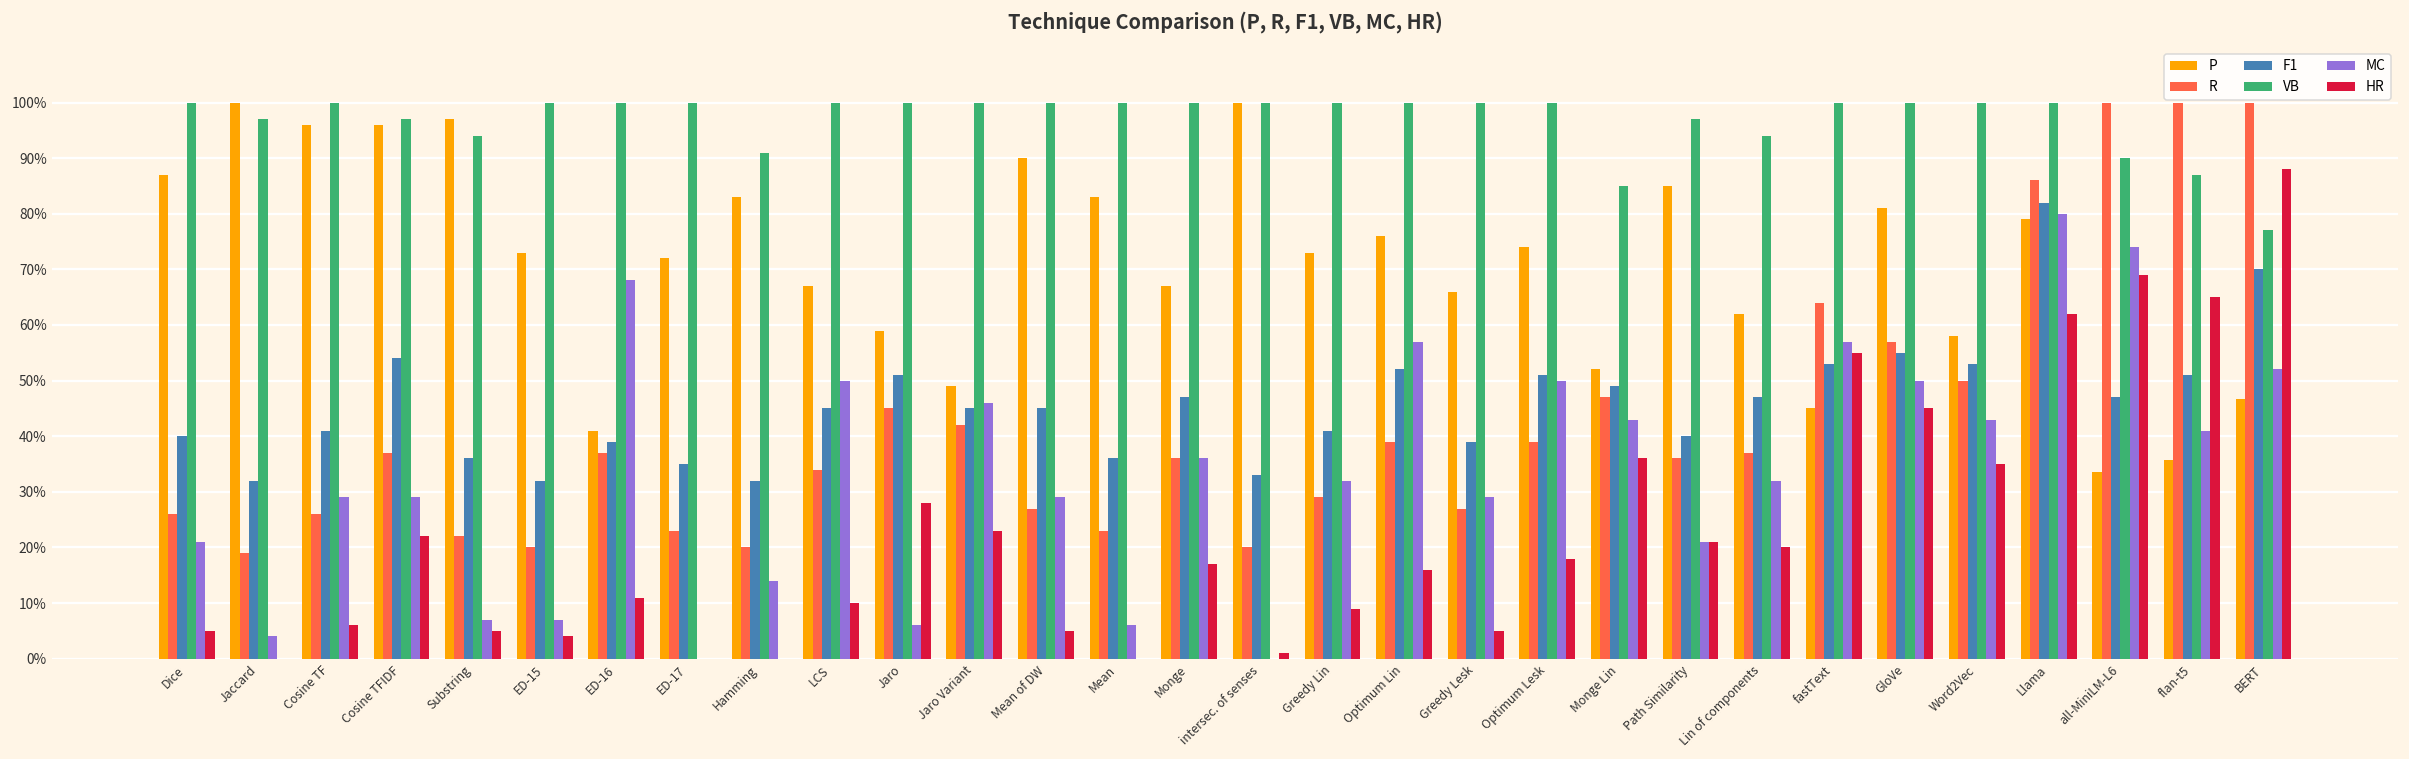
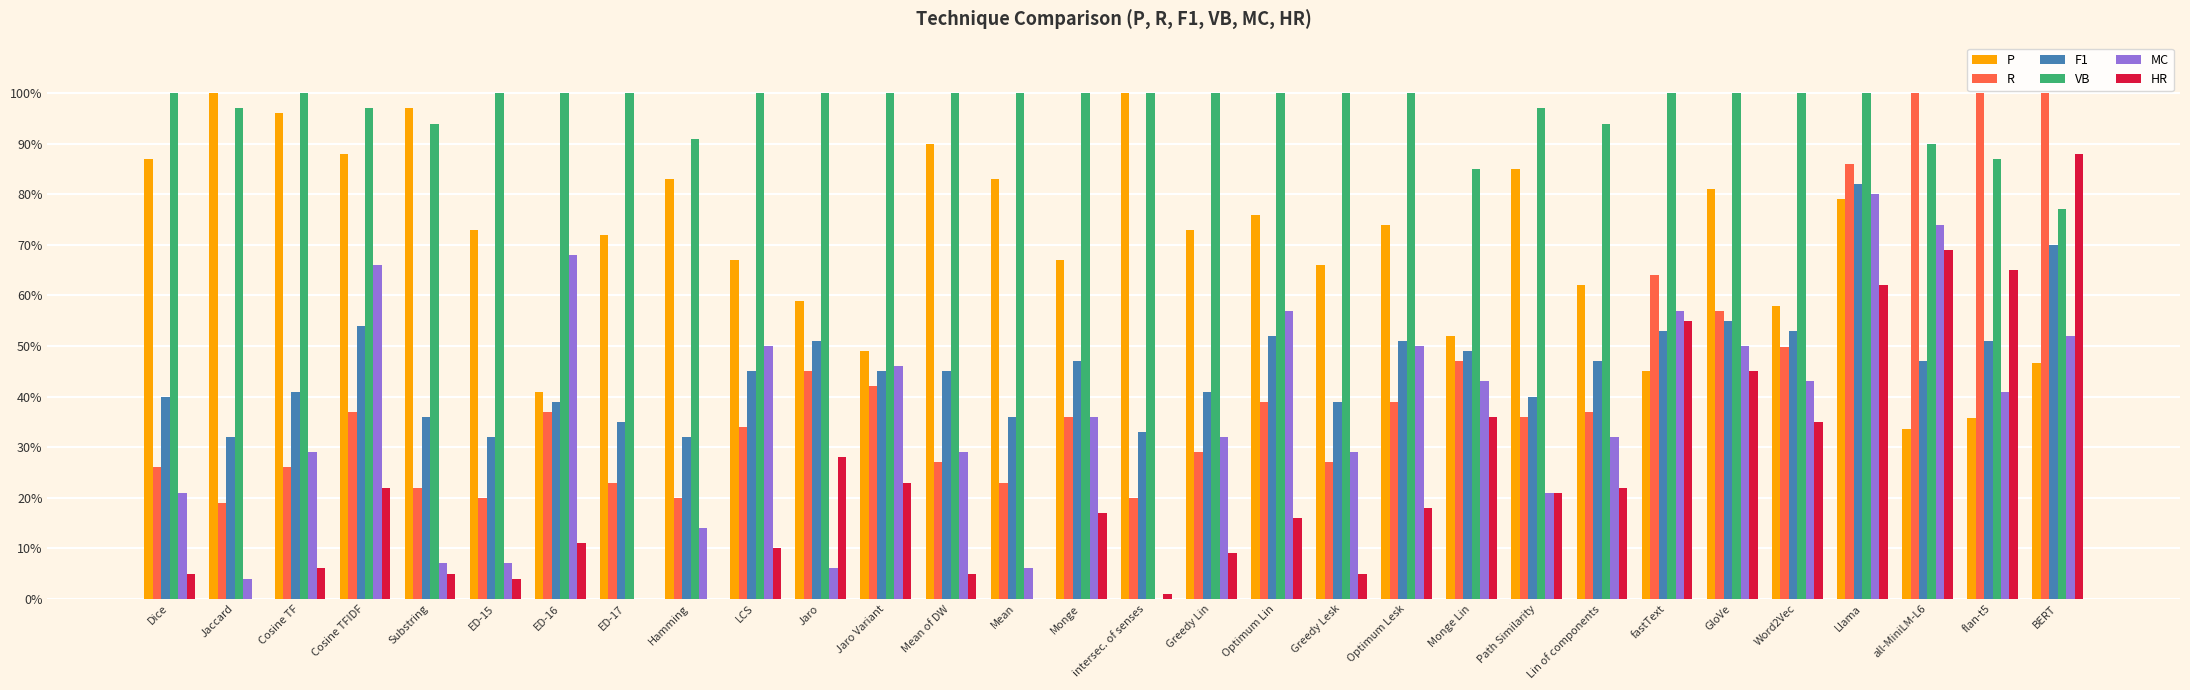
P, Cosine TFIDF: 96% -> 88%
MC, Cosine TFIDF: 29% -> 66%
HR, Lin of components: 20% -> 22%
